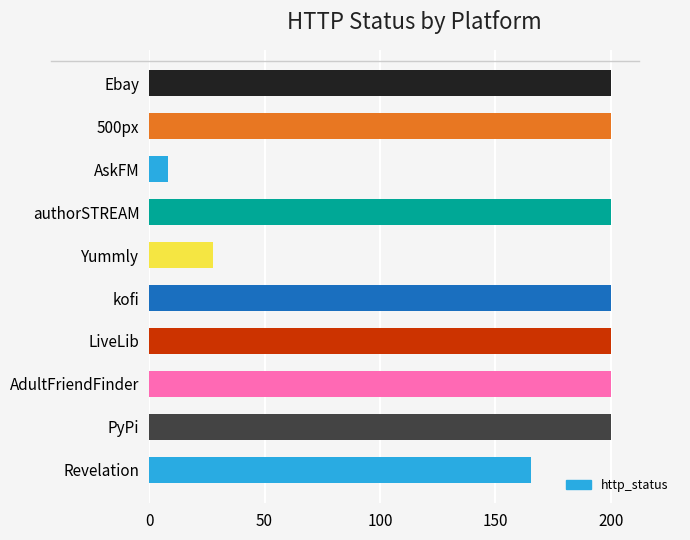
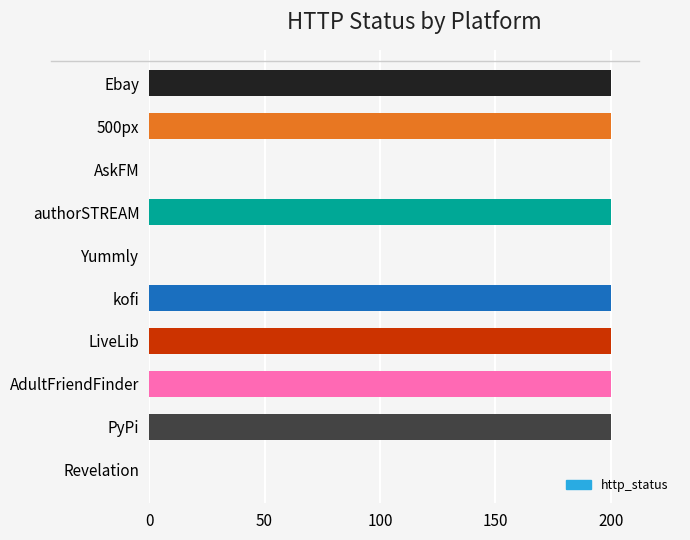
AskFM: 8 -> 0
Yummly: 28 -> 0
Revelation: 166 -> 0
